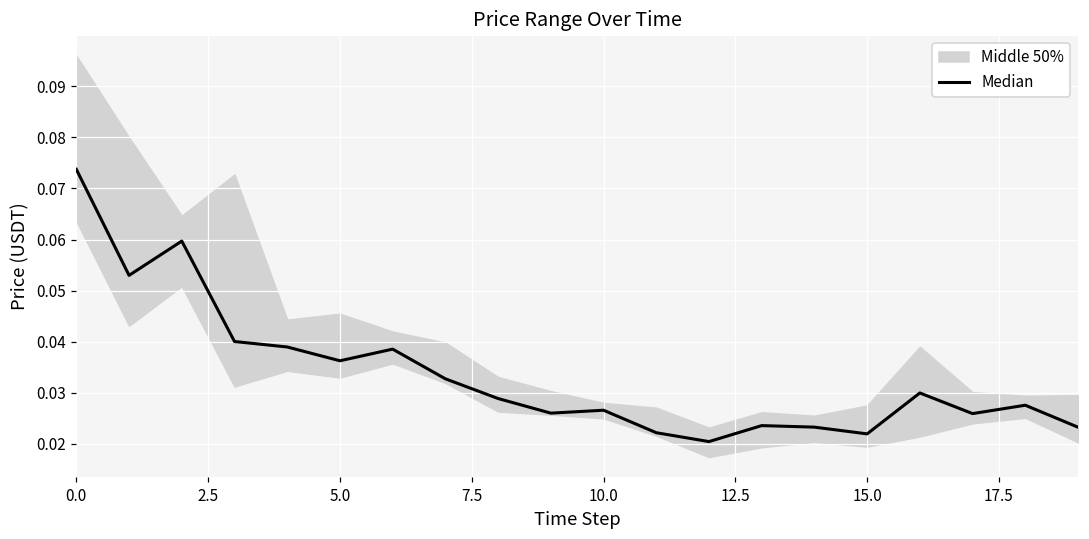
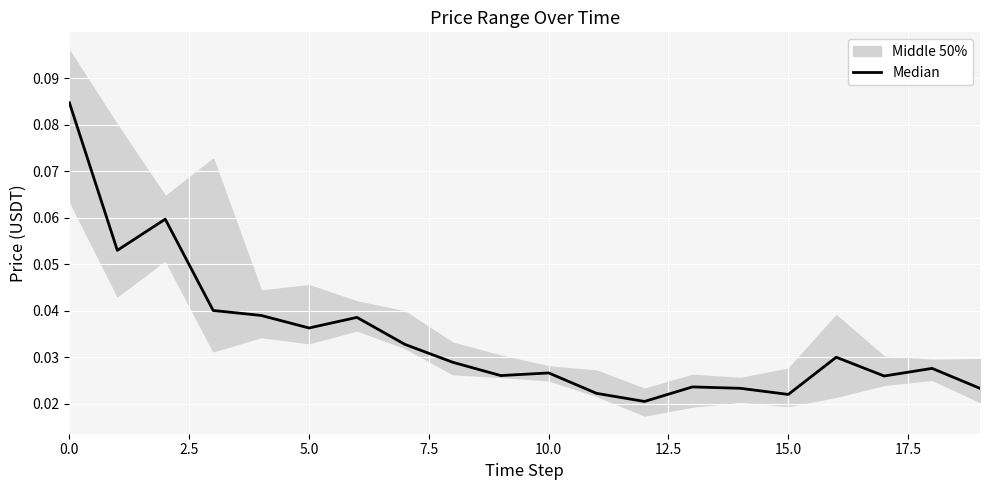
Median, 0.0: 0.074 -> 0.085
